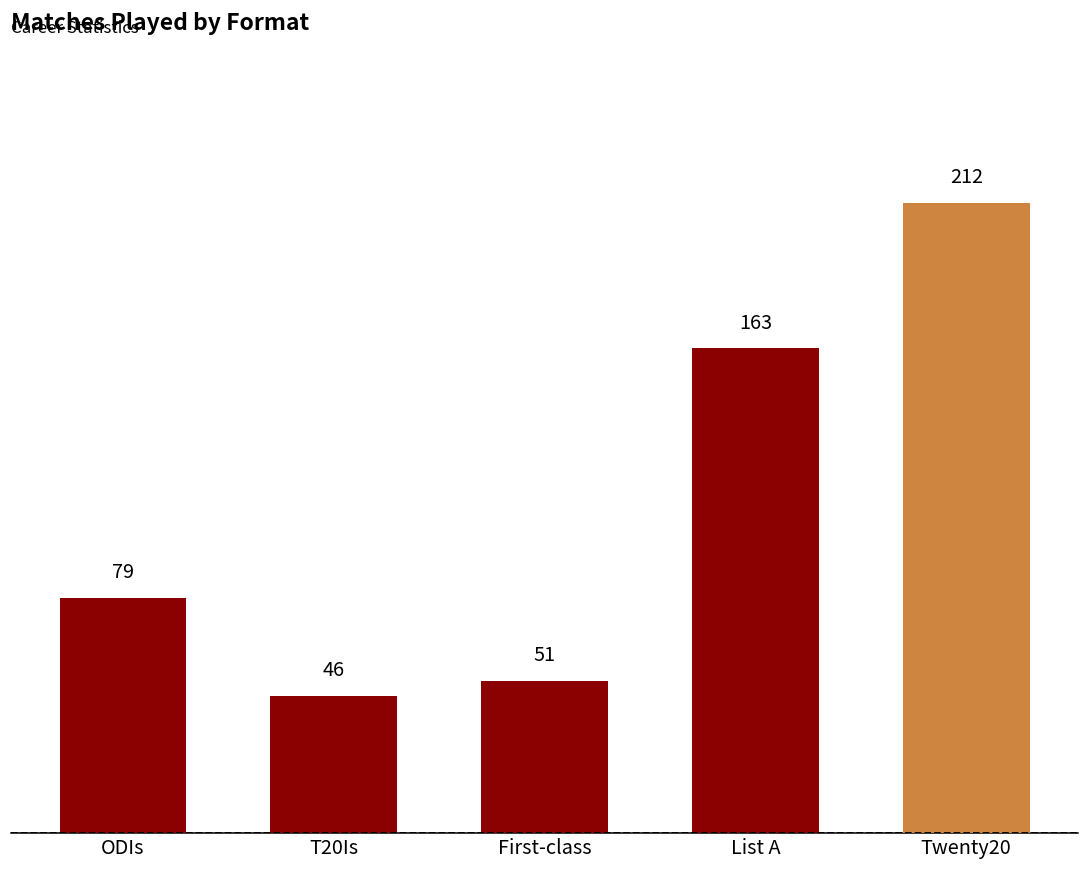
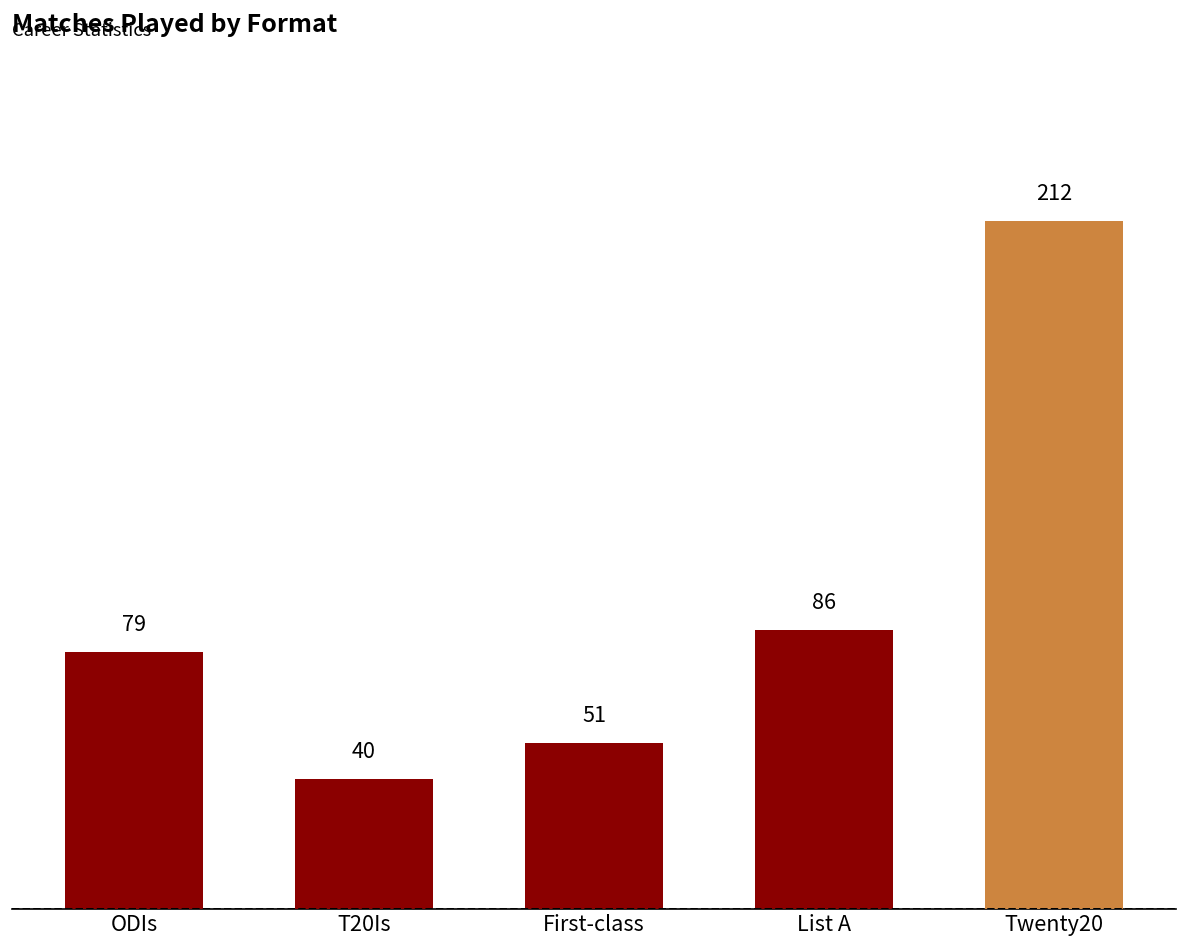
T20Is: 46 -> 40
List A: 163 -> 86
